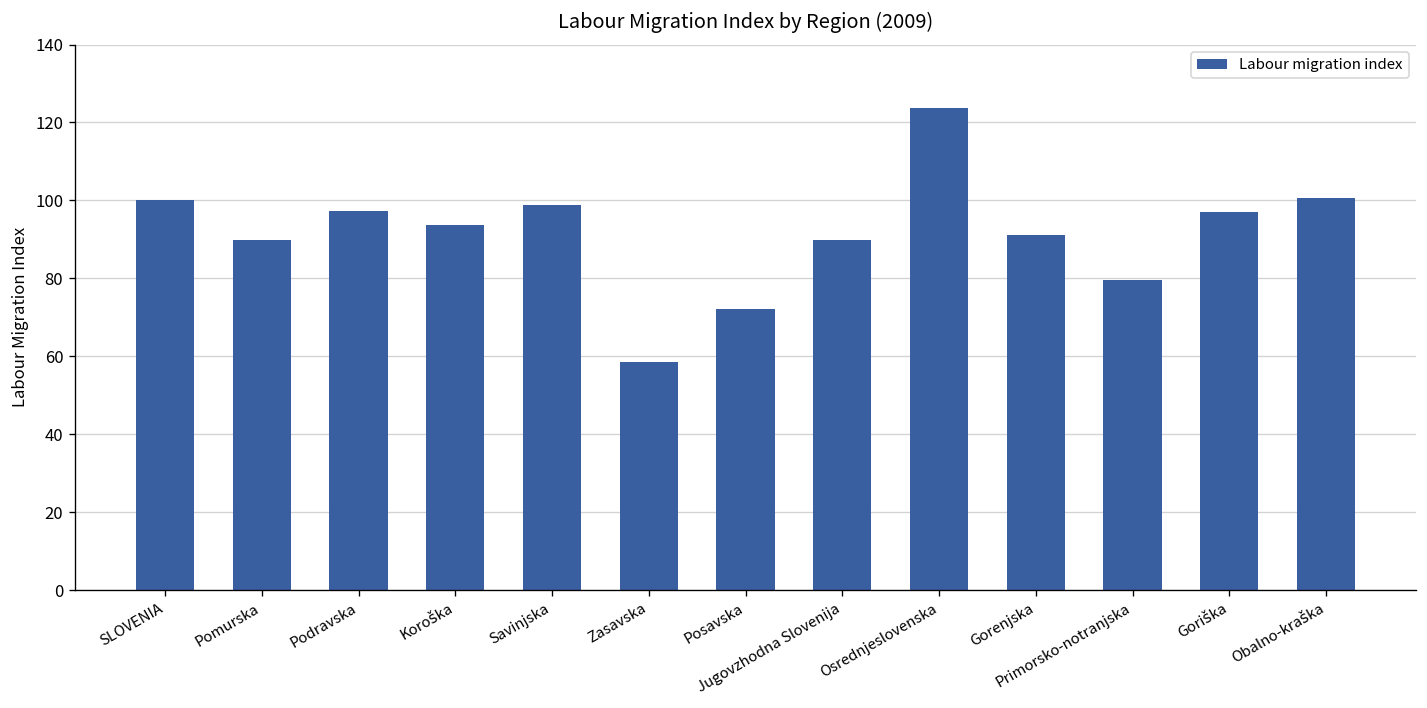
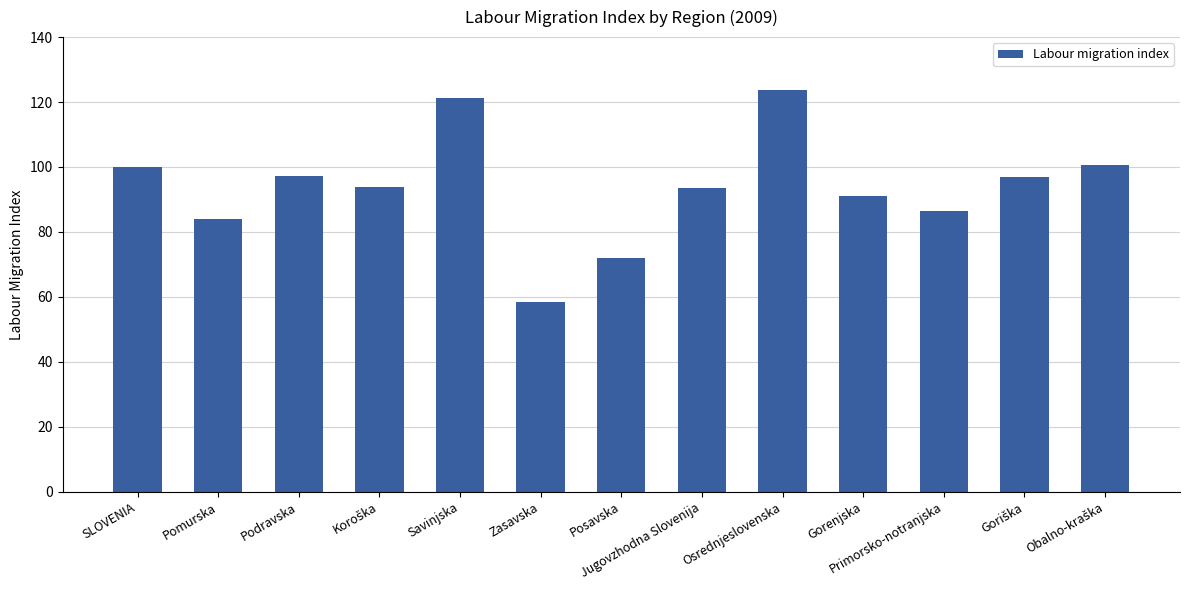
Pomurska: 90 -> 84
Savinjska: 99 -> 121
Jugovzhodna Slovenija: 90 -> 94
Primorsko-notranjska: 80 -> 87
